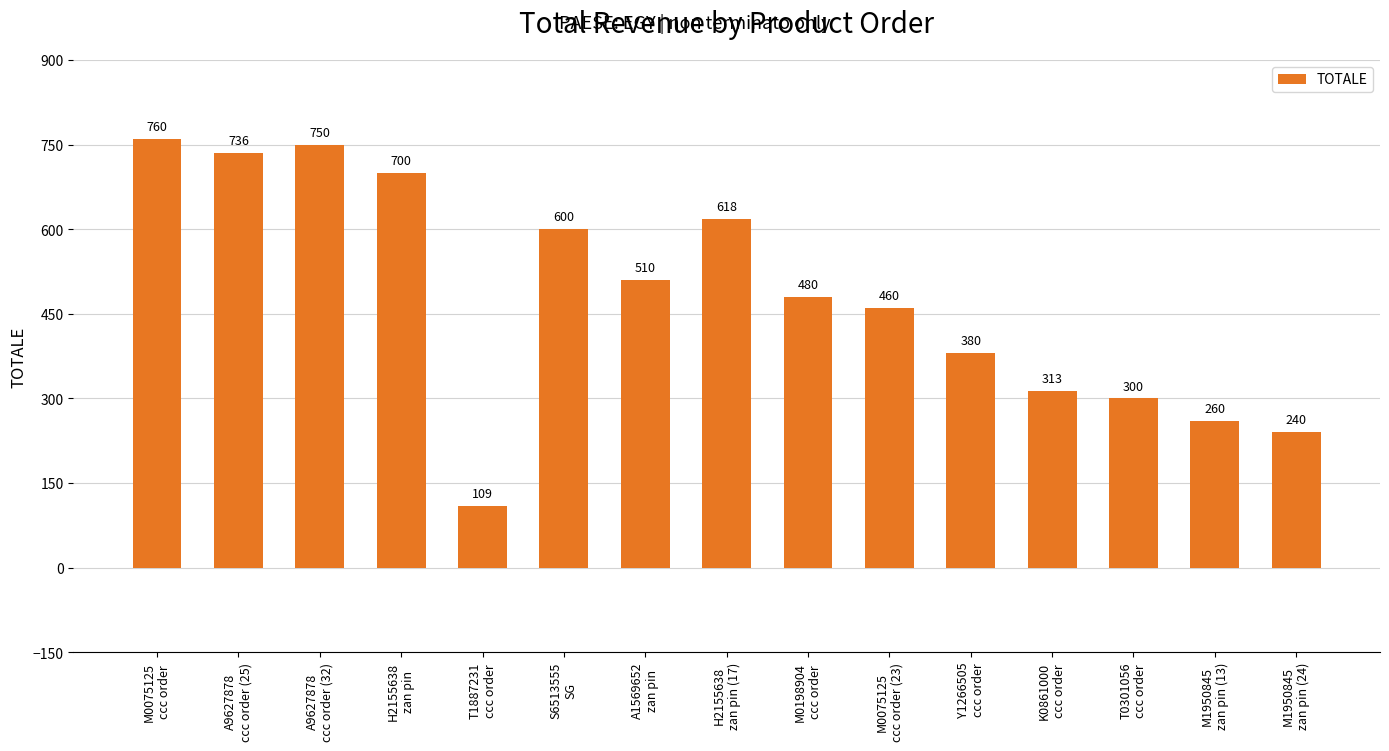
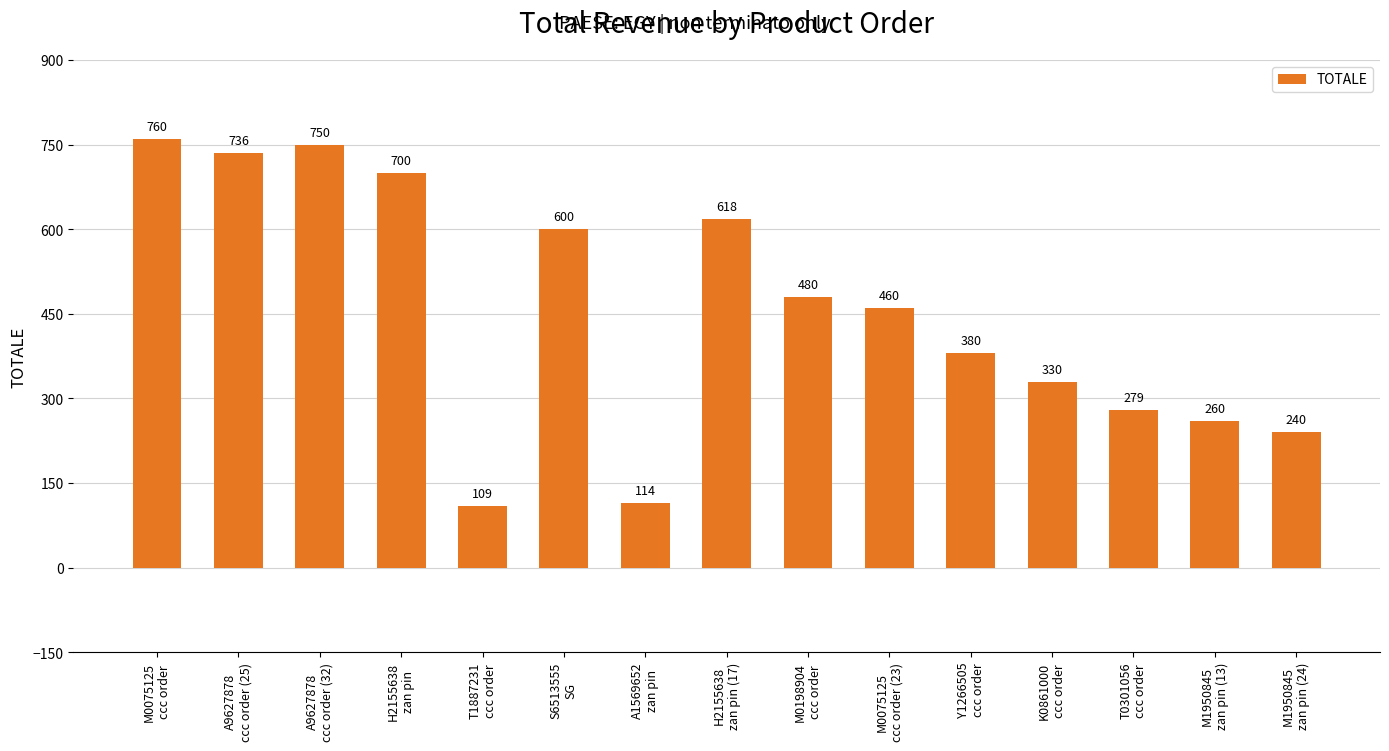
A1569652 zan pin: 510 -> 114
K0861000 ccc order: 313 -> 330
T0301056 ccc order: 300 -> 279
